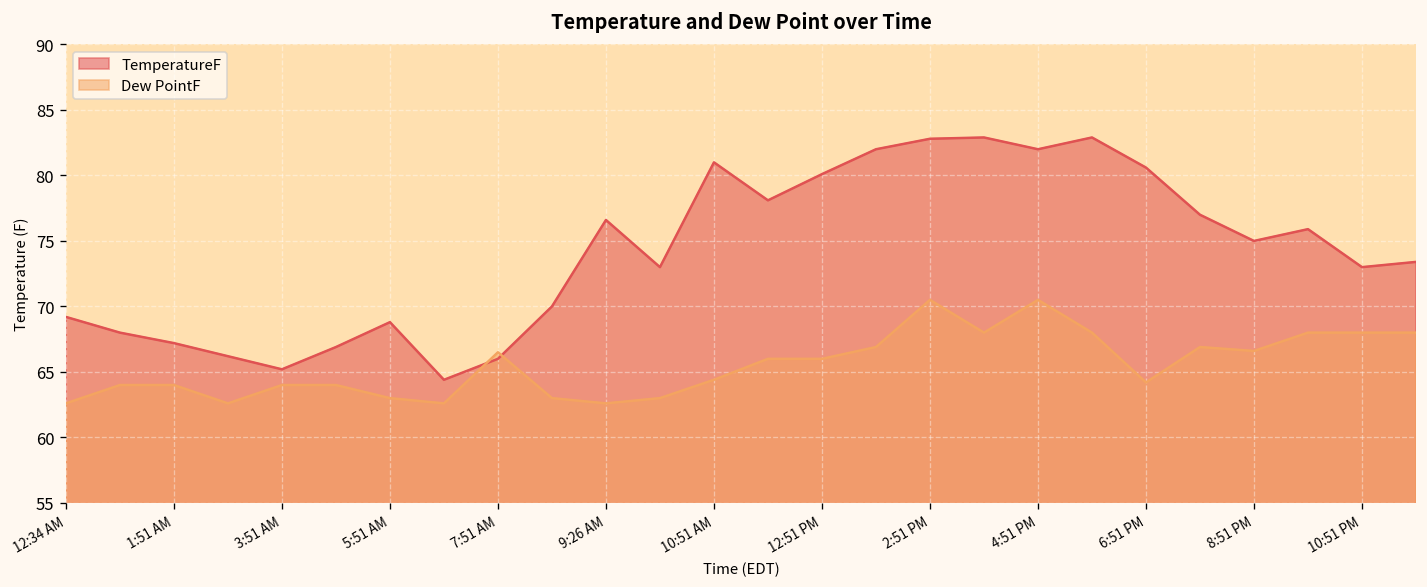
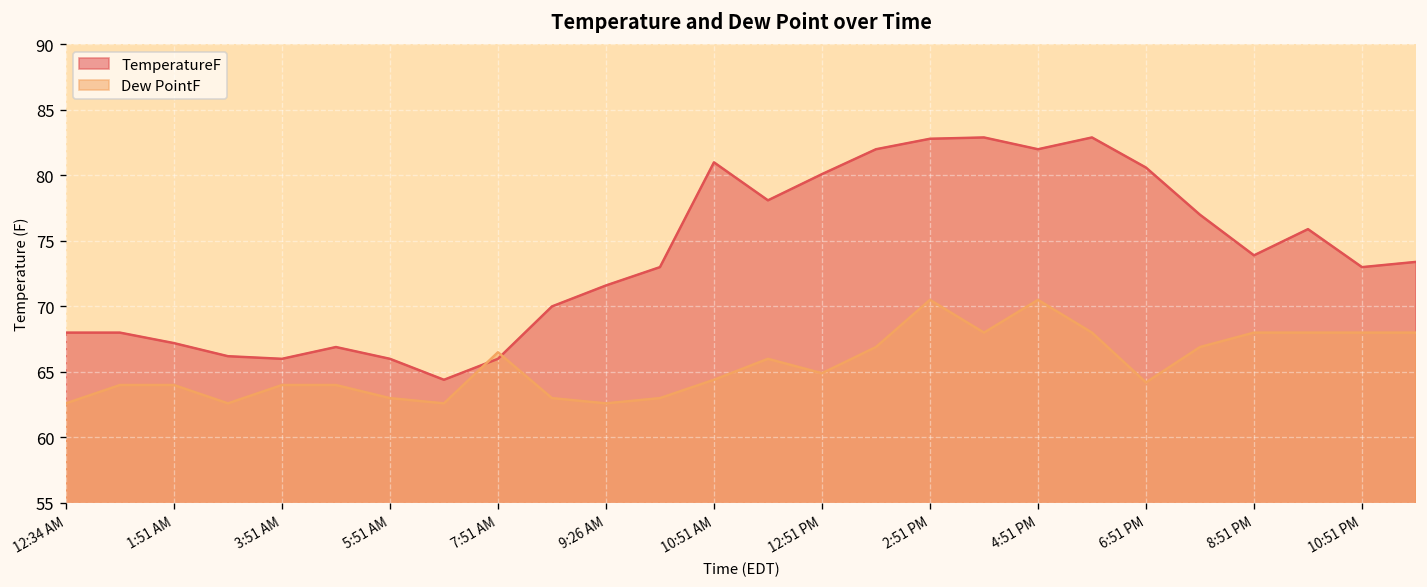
TemperatureF, 12:34 AM: 69.2 -> 68.0
TemperatureF, 3:51 AM: 65.2 -> 66.0
TemperatureF, 5:51 AM: 68.8 -> 66.0
TemperatureF, 9:26 AM: 76.6 -> 71.6
Dew PointF, 12:51 PM: 66.0 -> 64.9
TemperatureF, 8:51 PM: 75.0 -> 73.9
Dew PointF, 8:51 PM: 66.6 -> 68.0
